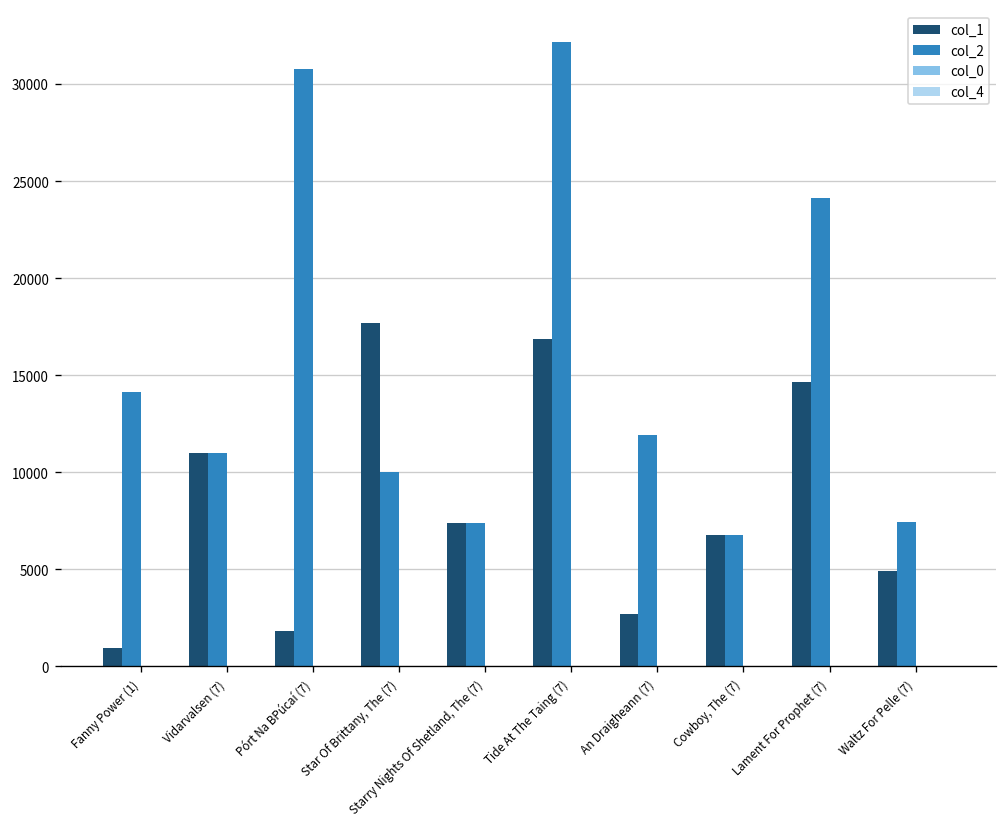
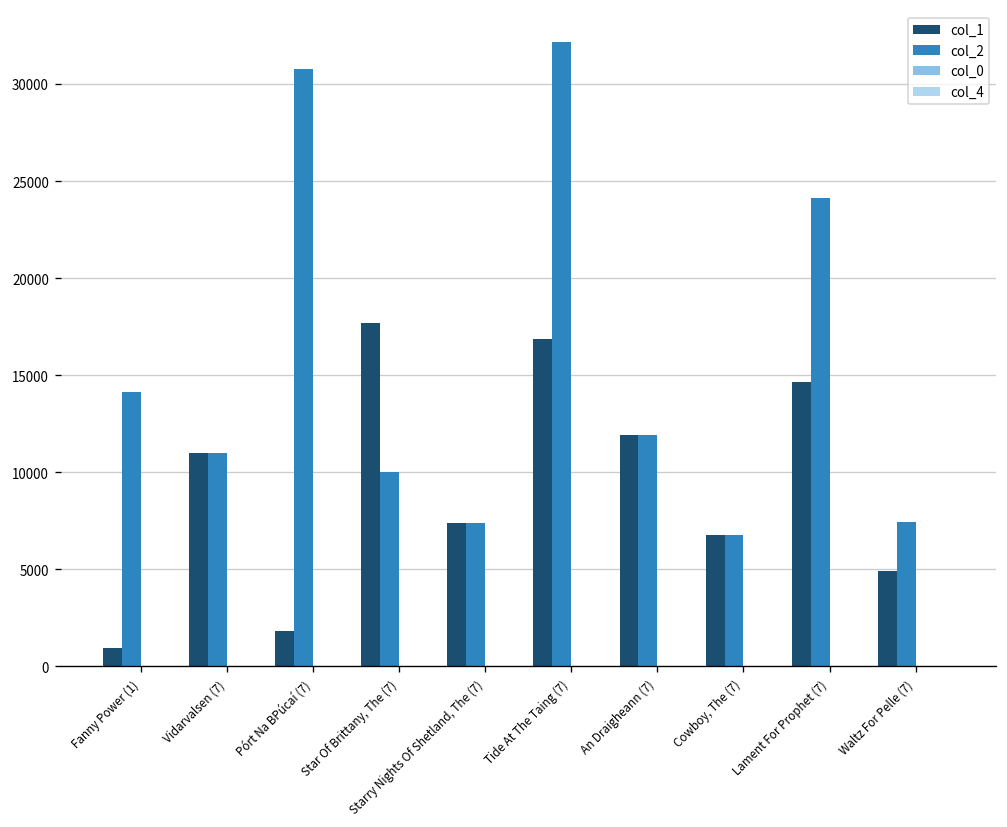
col_1, An Draigheann (7): 2700 -> 11900
